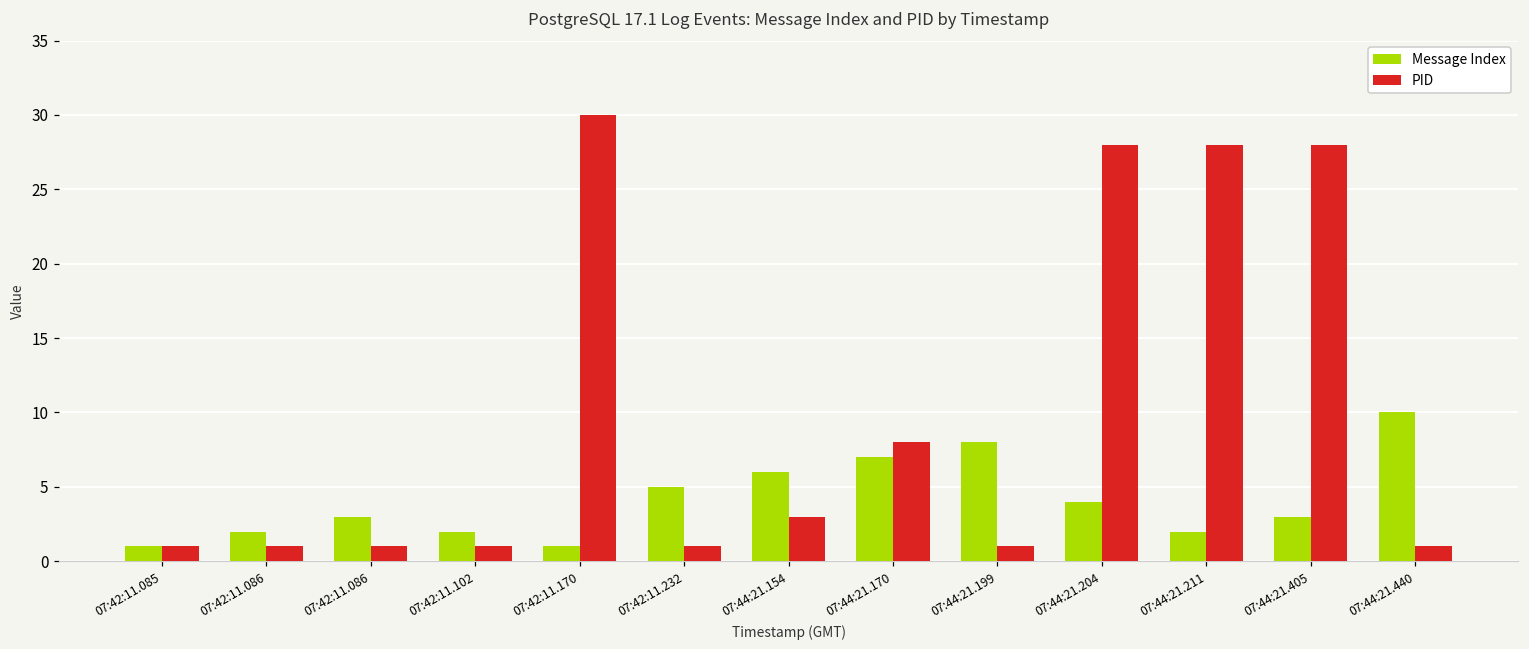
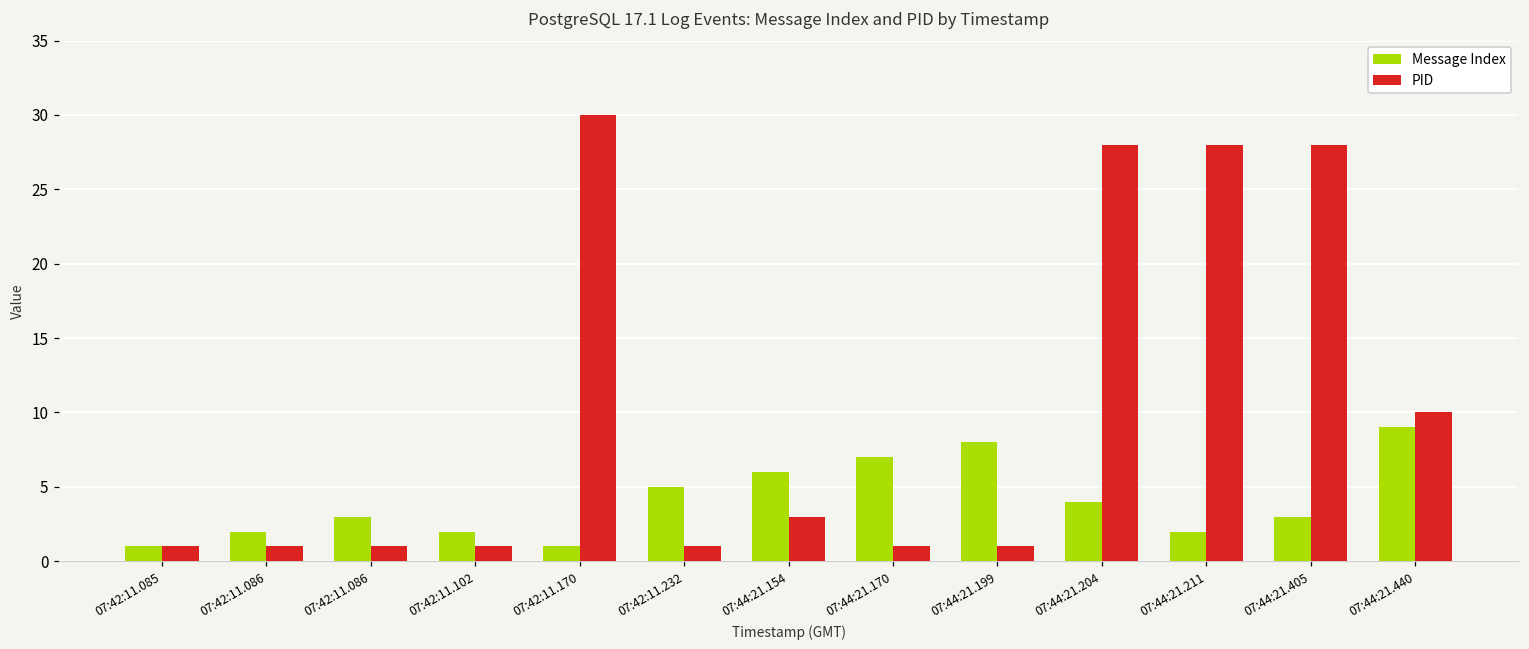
PID, 07:44:21.170: 8 -> 1
Message Index, 07:44:21.440: 10 -> 9
PID, 07:44:21.440: 1 -> 10
